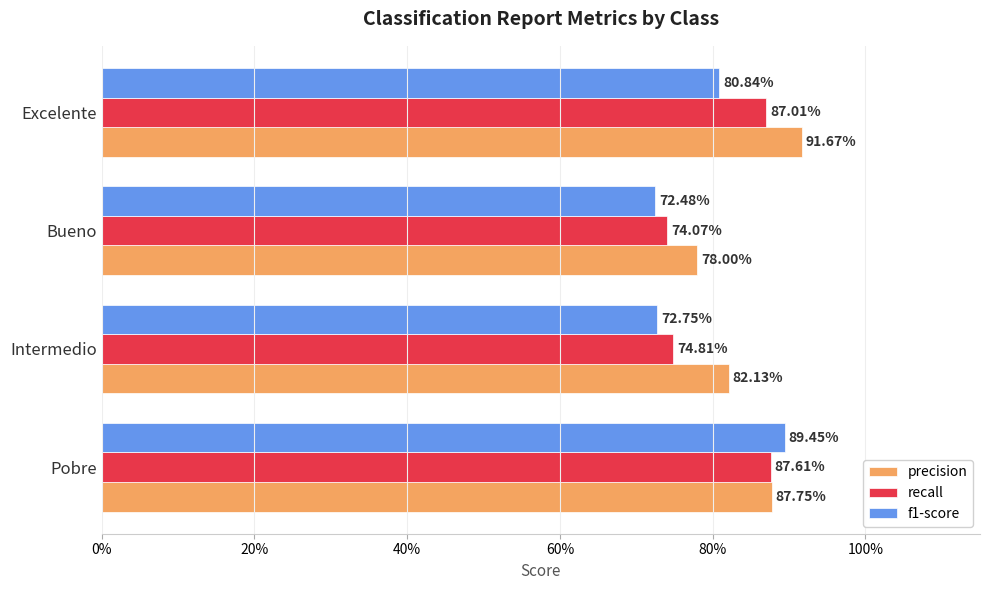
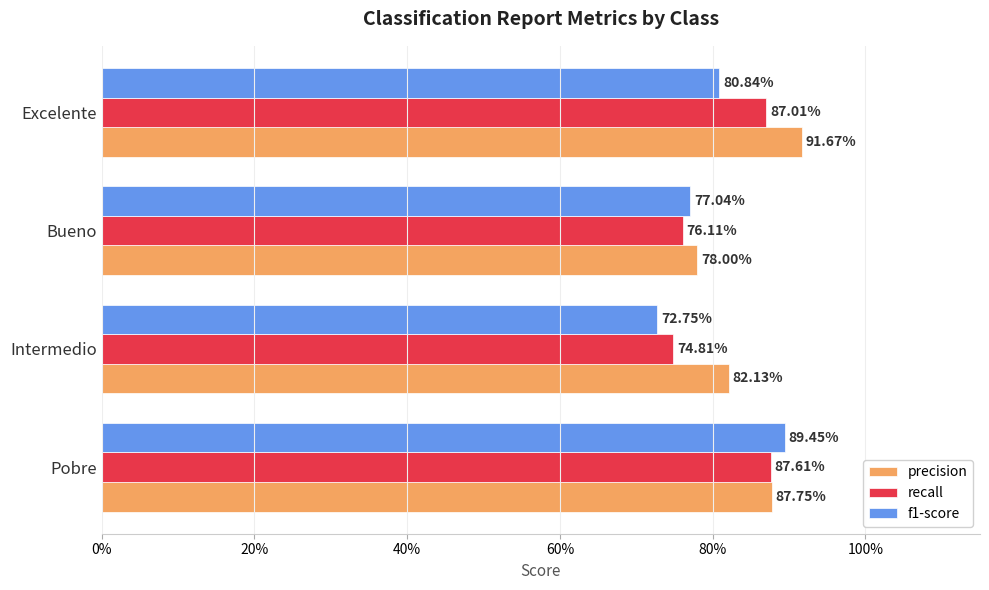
f1-score, Bueno: 72.48% -> 77.04%
recall, Bueno: 74.07% -> 76.11%
